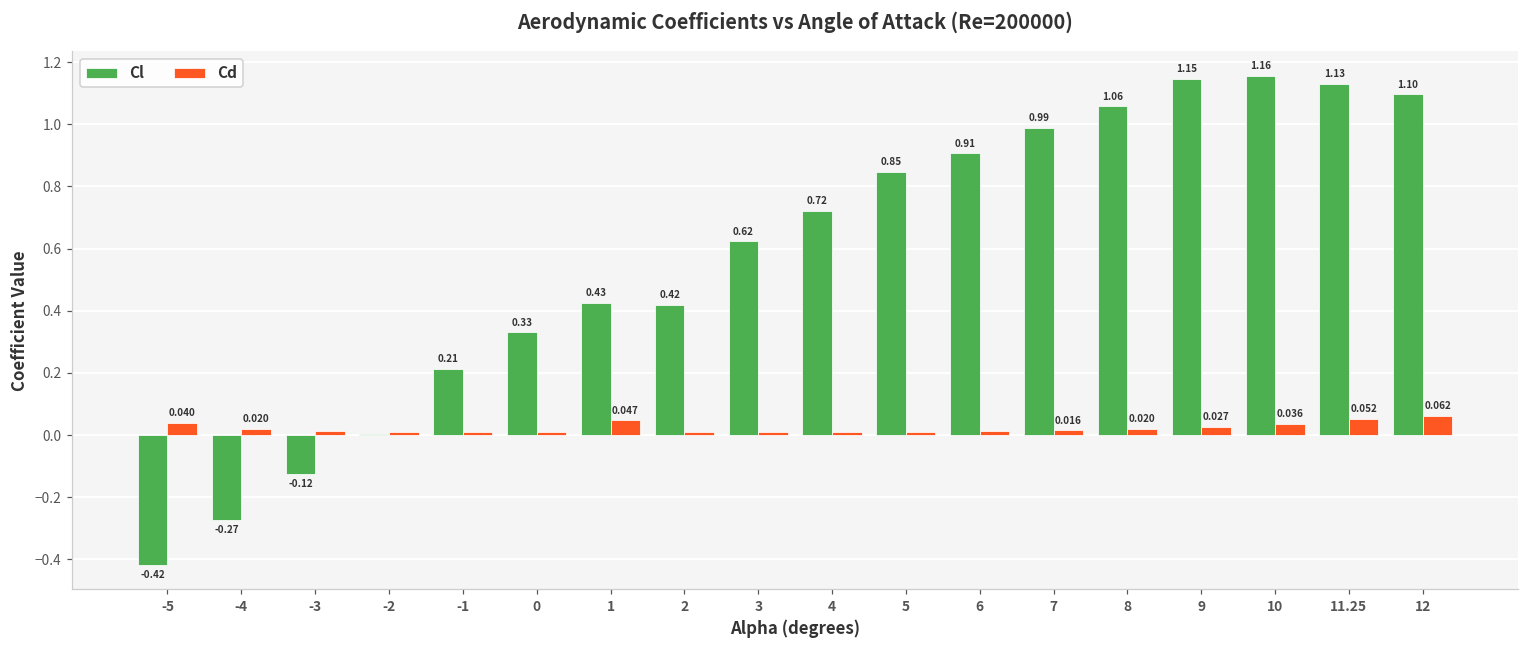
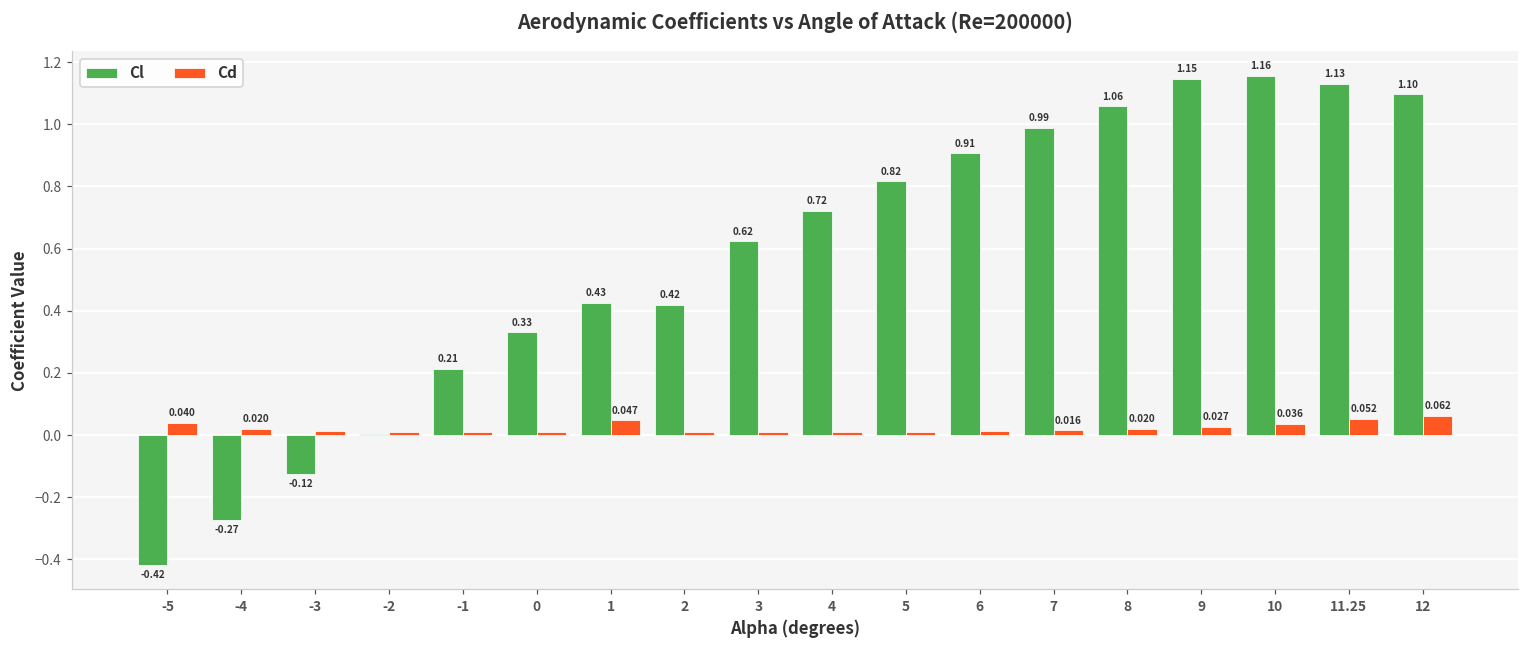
Cl, 5: 0.85 -> 0.82
